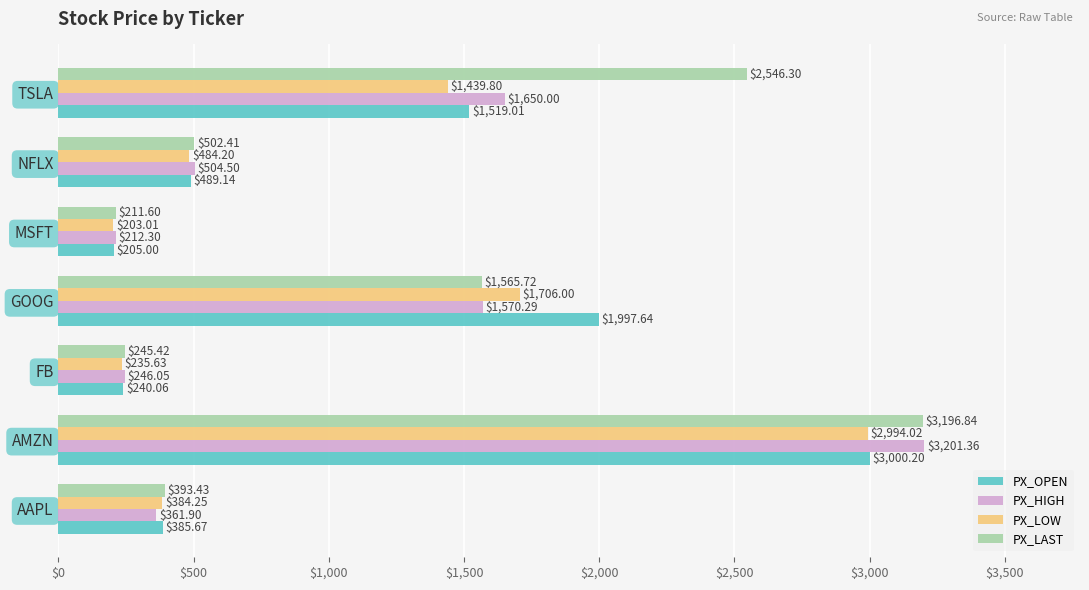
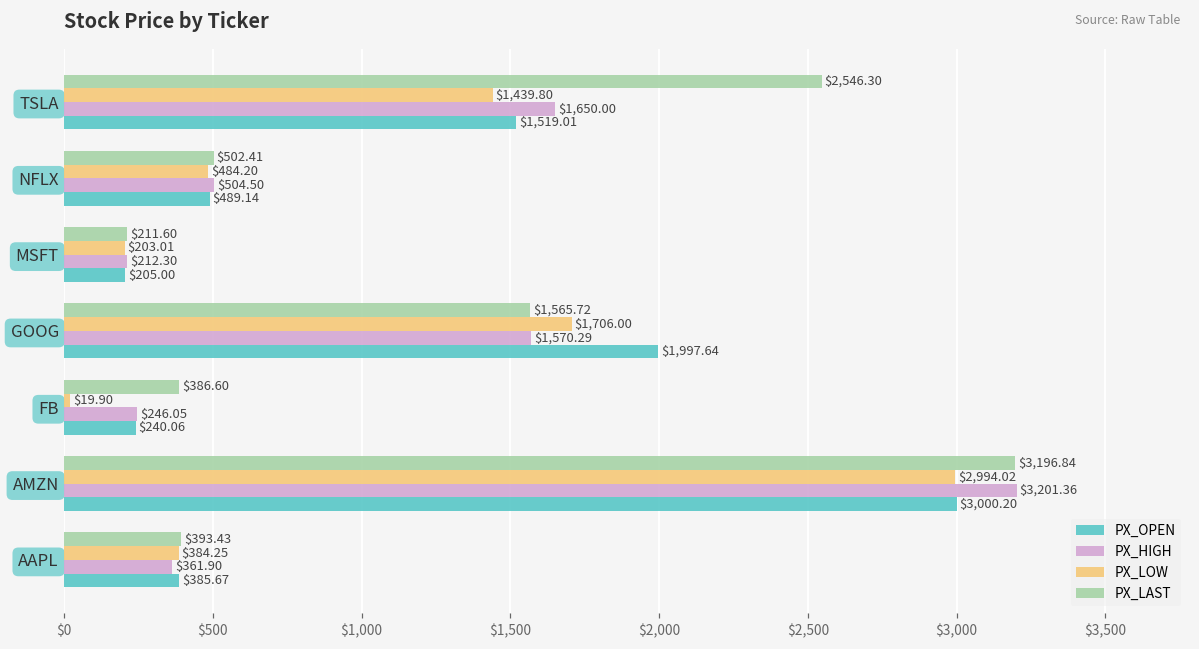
PX_LAST, FB: $245.42 -> $386.60
PX_LOW, FB: $235.63 -> $19.90
